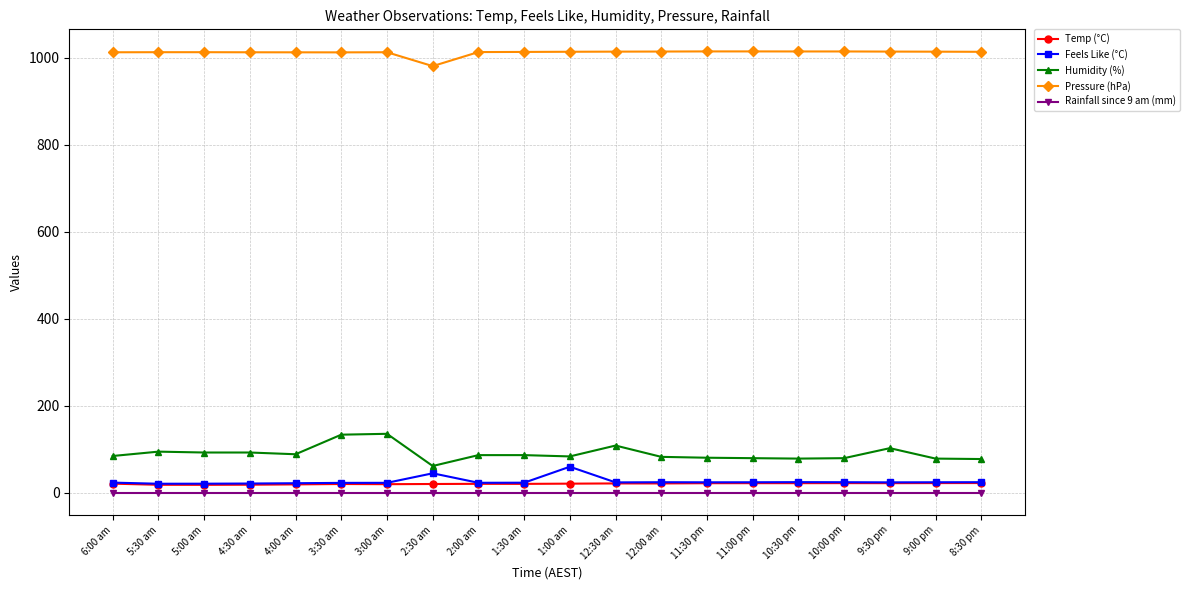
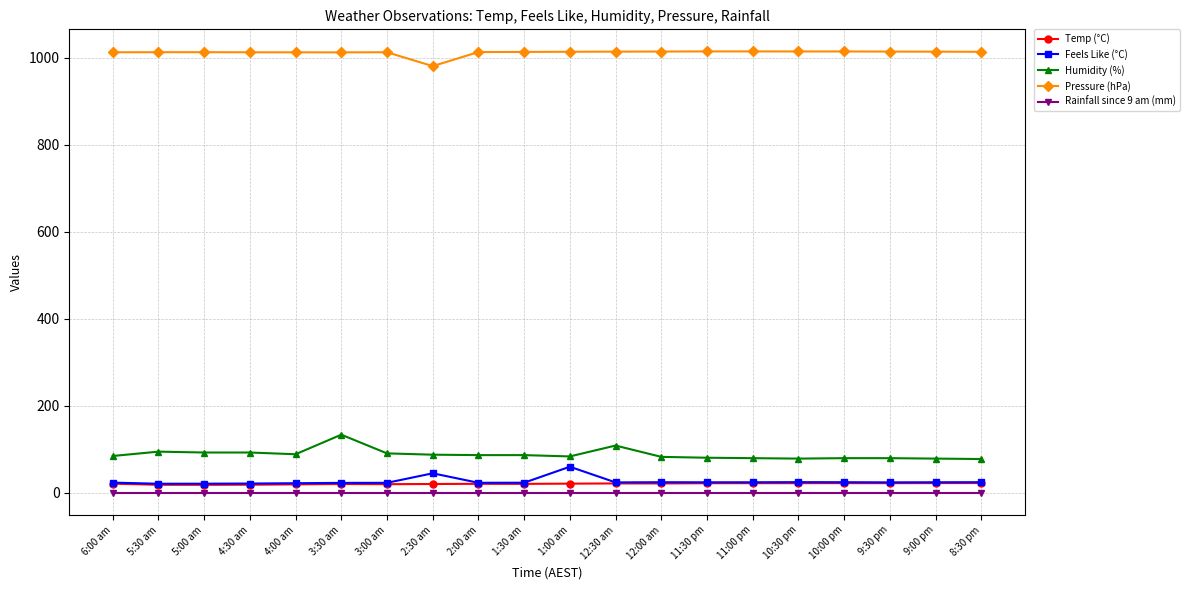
Humidity (%), 3:00 am: 140 -> 90
Humidity (%), 2:30 am: 60 -> 90
Humidity (%), 9:30 pm: 100 -> 80
